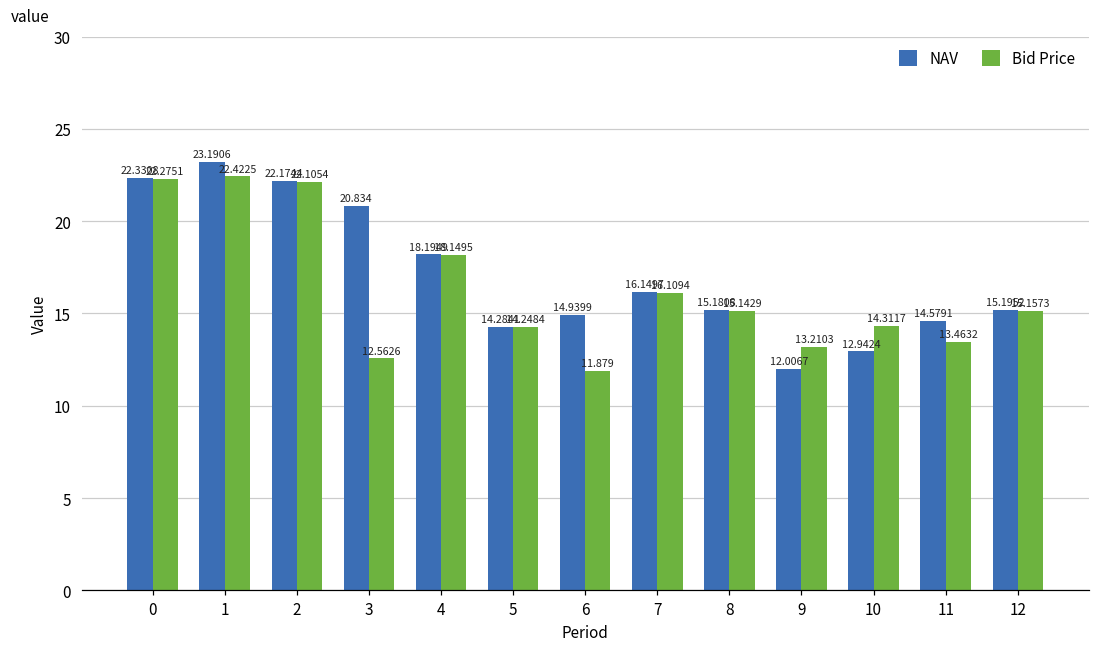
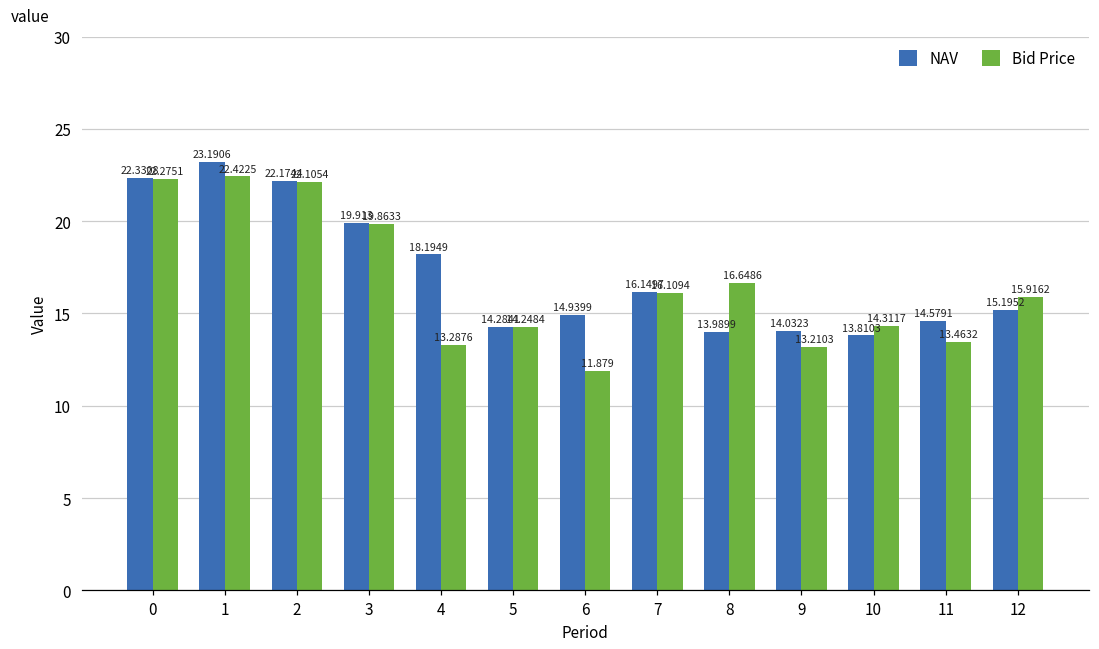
NAV, 3: 20.834 -> 19.913
Bid Price, 3: 12.5626 -> 19.8633
Bid Price, 4: 18.1495 -> 13.2876
NAV, 8: 15.1808 -> 13.9899
Bid Price, 8: 15.1429 -> 16.6486
NAV, 9: 12.0067 -> 14.0323
NAV, 10: 12.9424 -> 13.8103
Bid Price, 12: 15.1573 -> 15.9162
